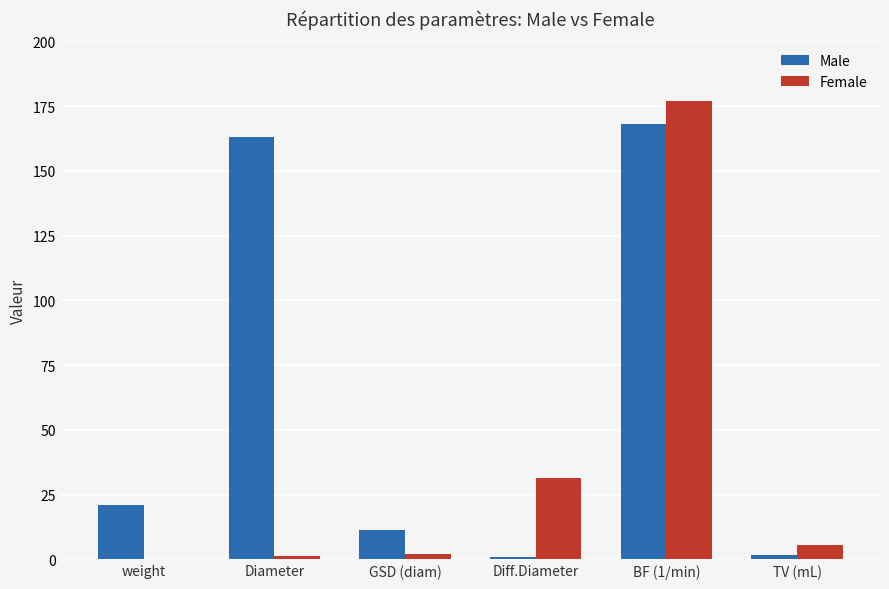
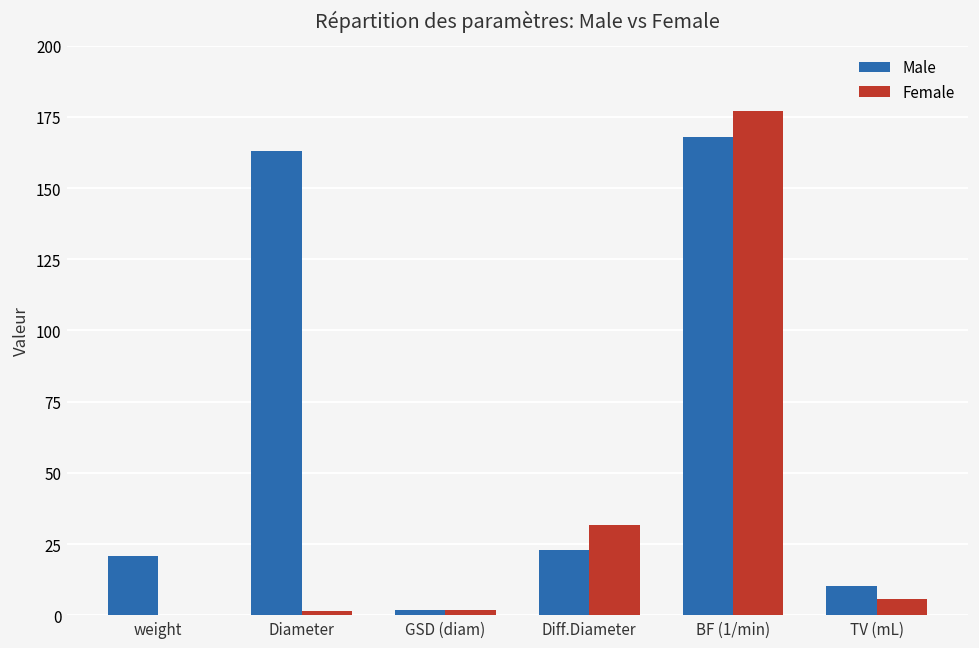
Male, GSD (diam): 12 -> 2
Male, Diff.Diameter: 1 -> 23
Male, TV (mL): 2 -> 10
